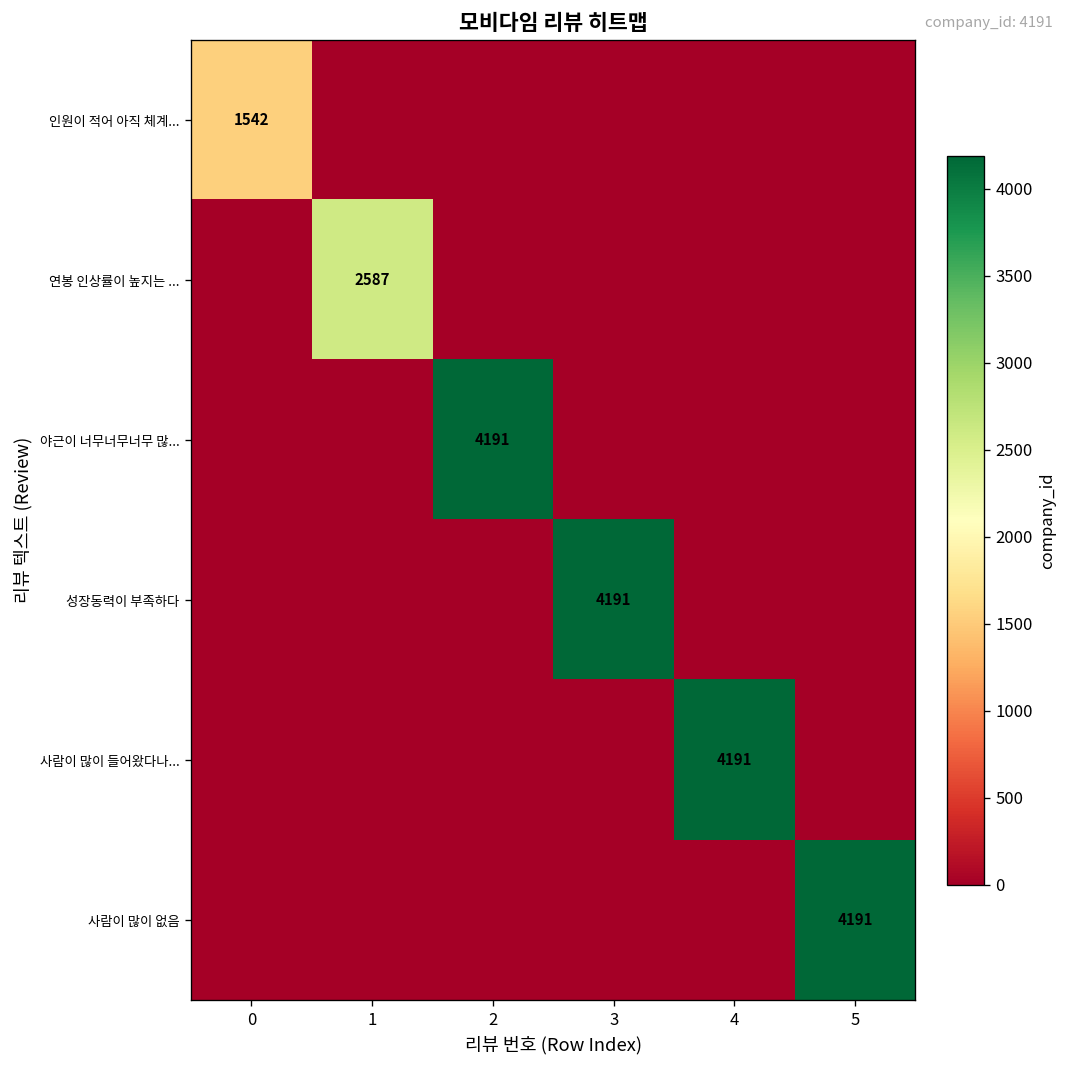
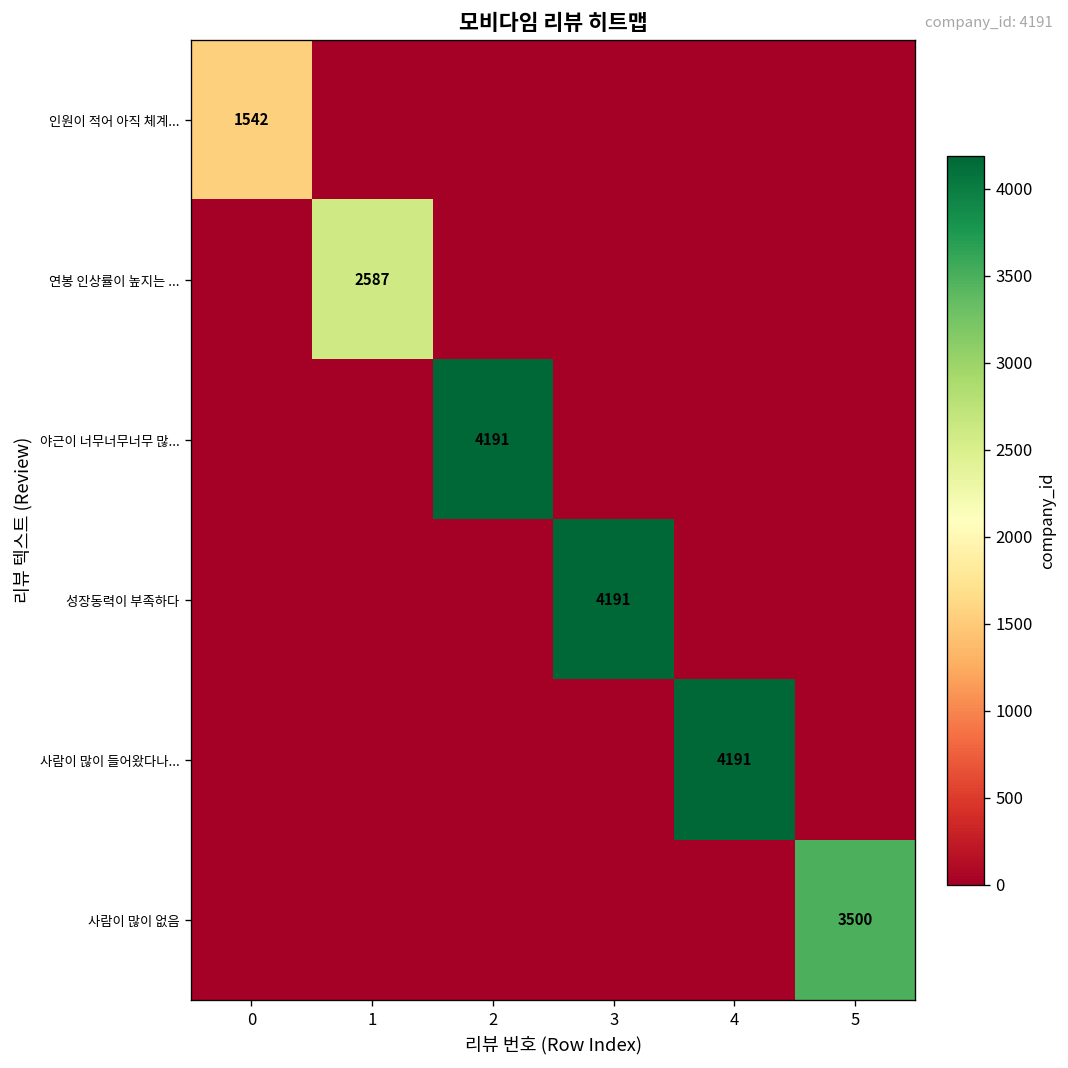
사람이 많이 없음, 5: 4191 -> 3500
